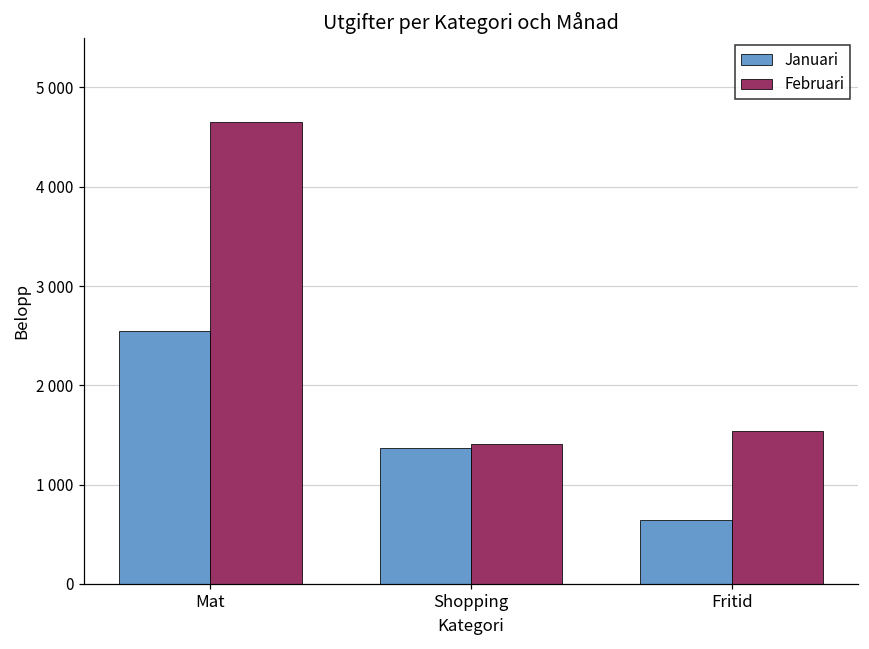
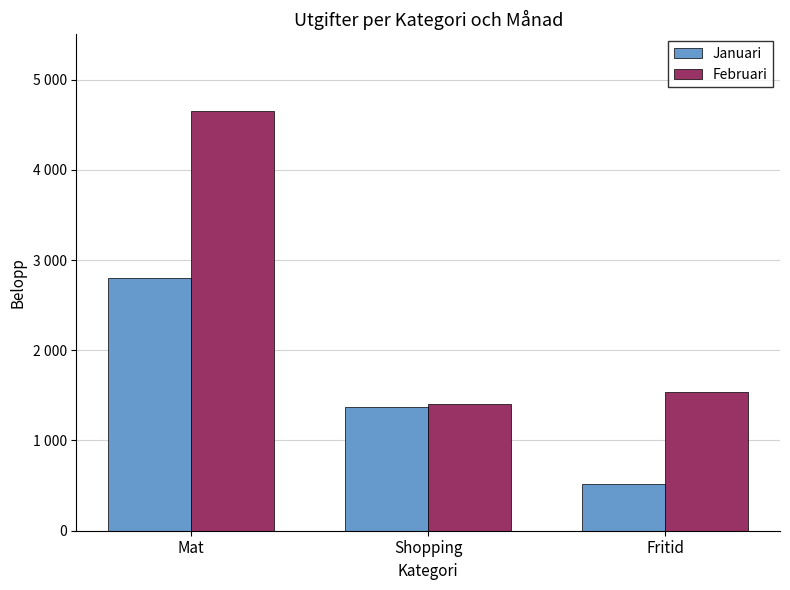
Januari, Mat: 2500 -> 2800
Januari, Fritid: 600 -> 500
